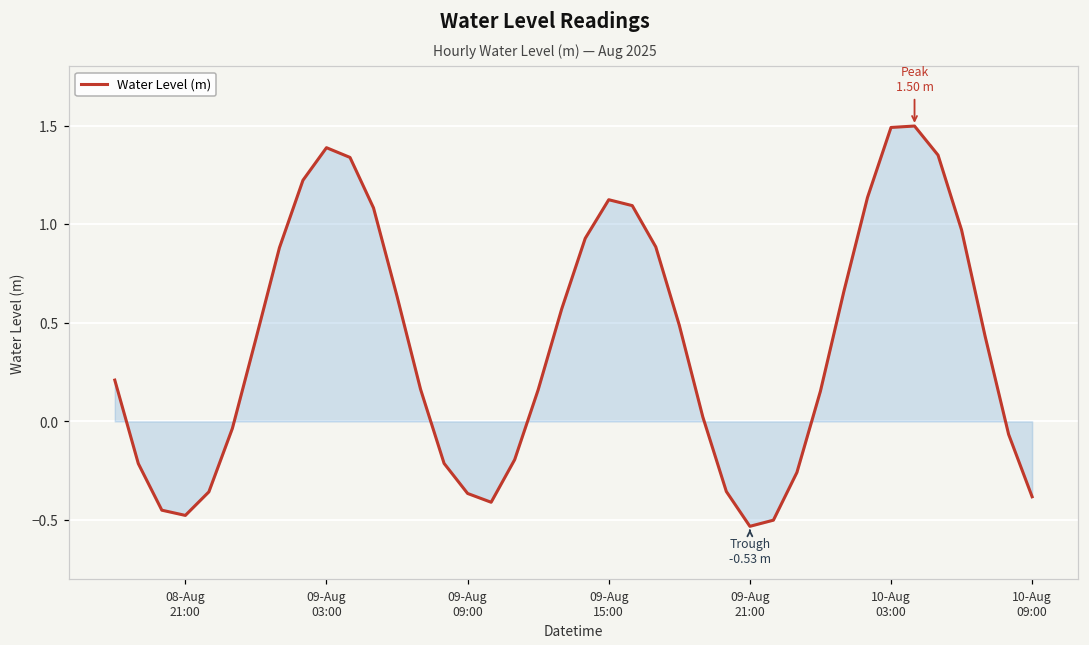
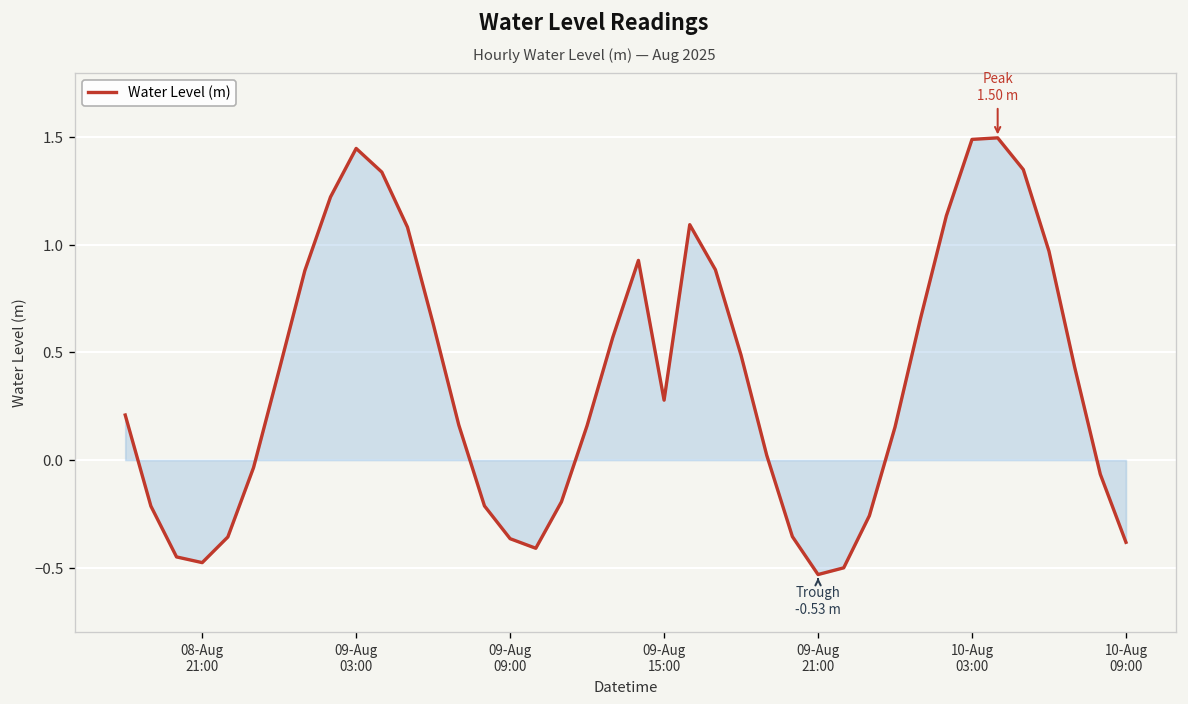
Water Level (m), 09-Aug 03:00: 1.39 -> 1.45
Water Level (m), 09-Aug 15:00: 1.12 -> 0.28
